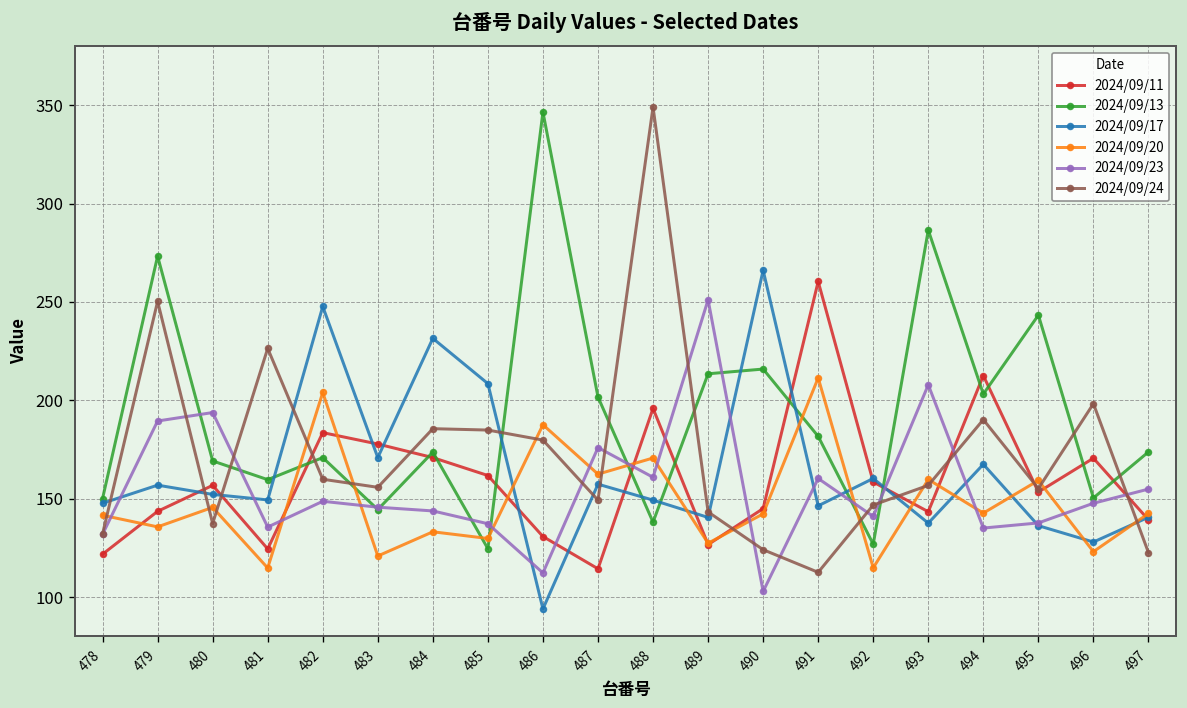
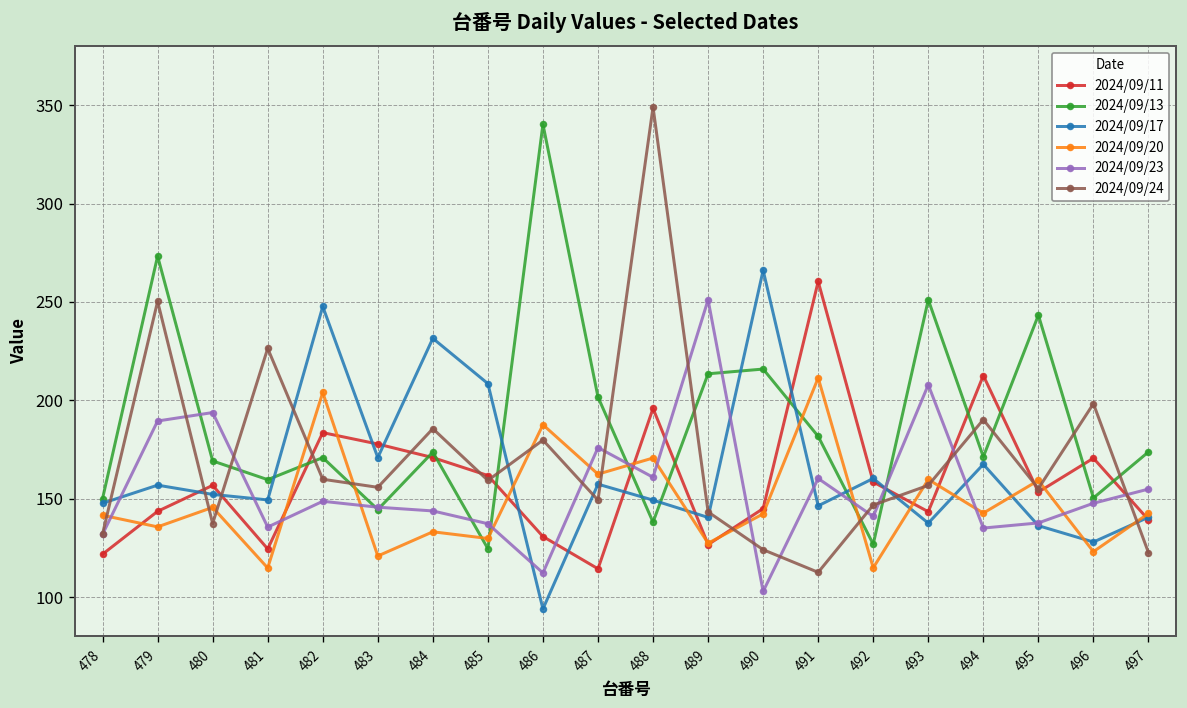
2024/09/24, 485: 185 -> 159
2024/09/13, 486: 347 -> 340
2024/09/13, 493: 287 -> 251
2024/09/13, 494: 203 -> 171
